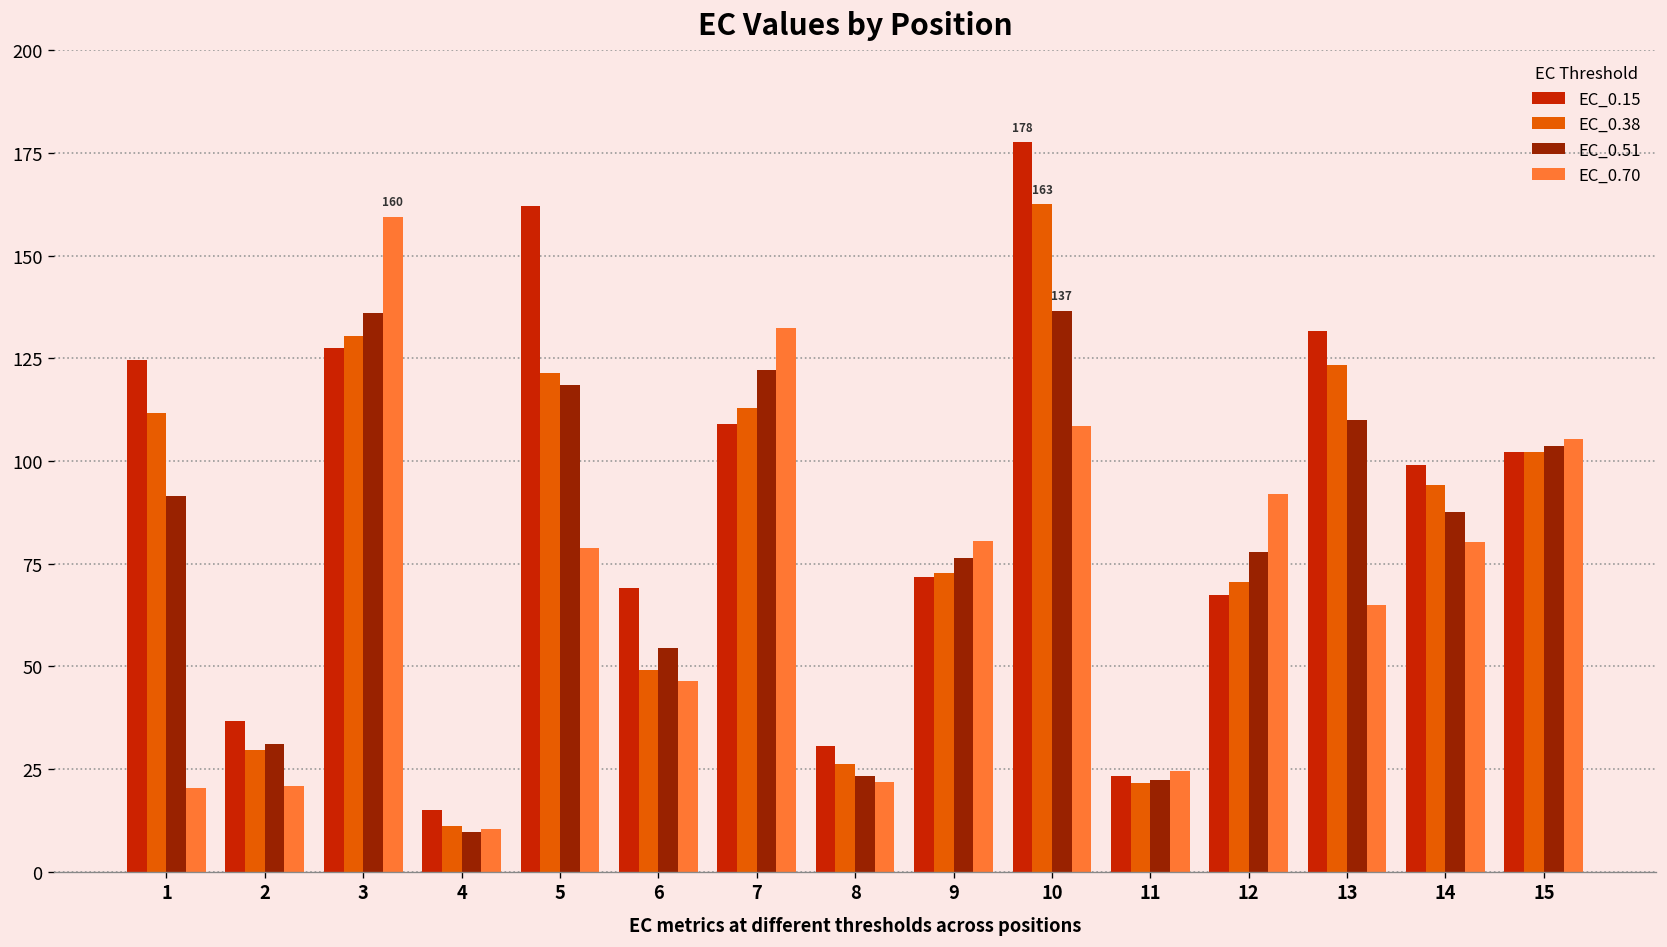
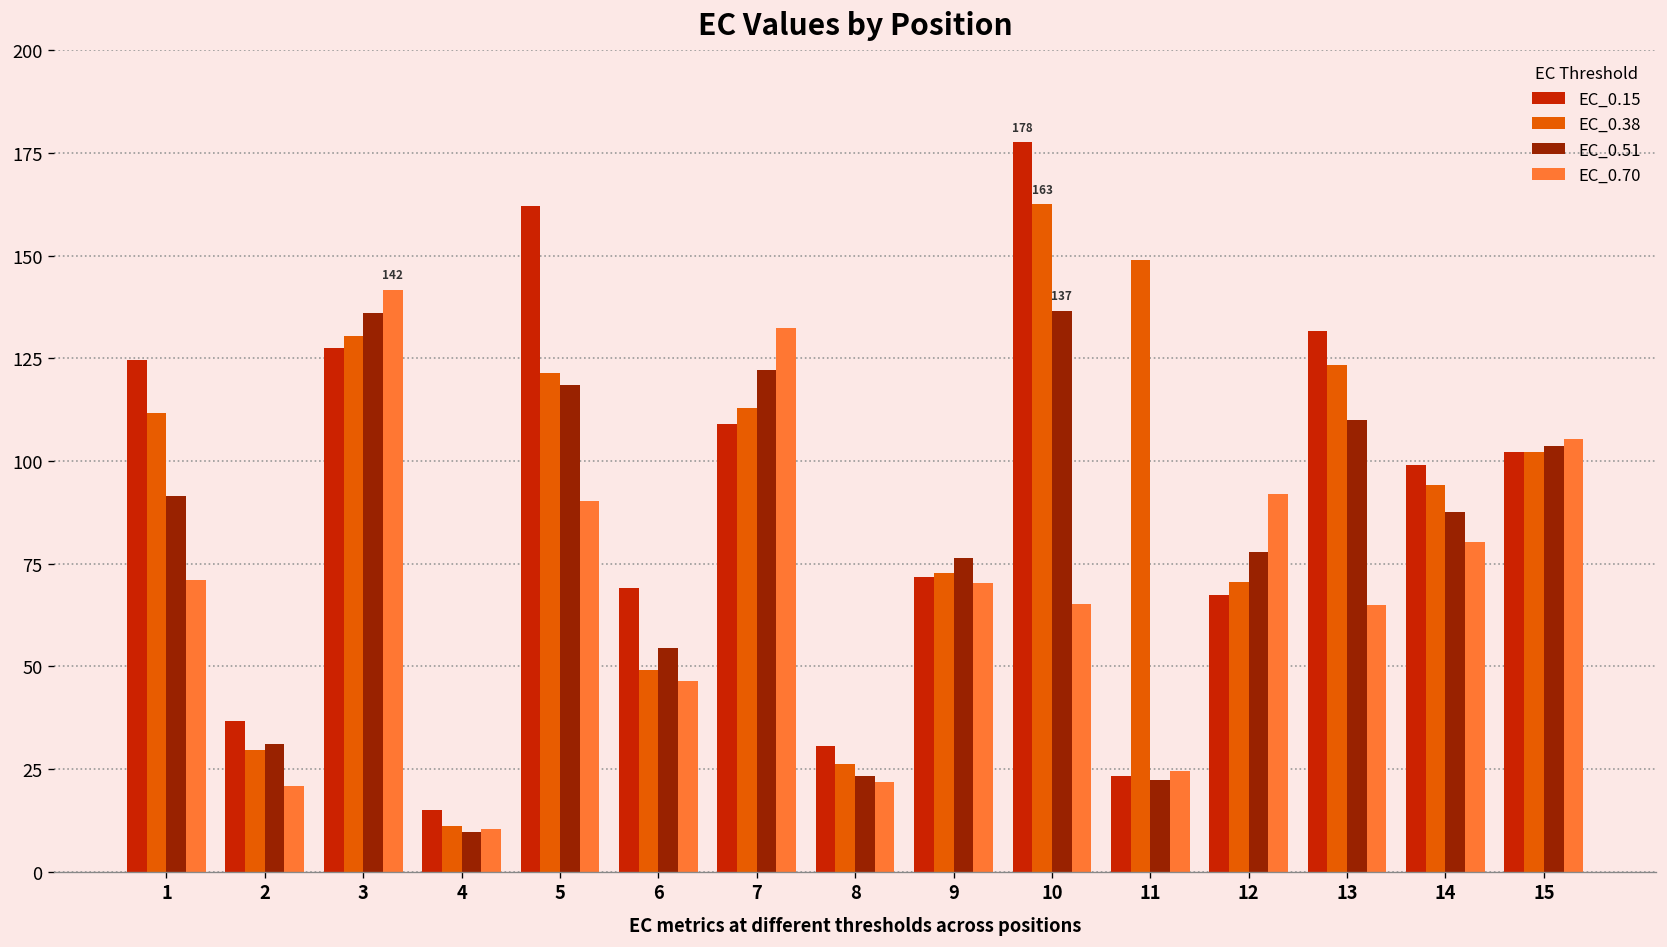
EC_0.70, 1: 20 -> 71
EC_0.70, 3: 160 -> 142
EC_0.70, 5: 79 -> 90
EC_0.70, 9: 80 -> 70
EC_0.70, 10: 109 -> 65
EC_0.38, 11: 21 -> 149
